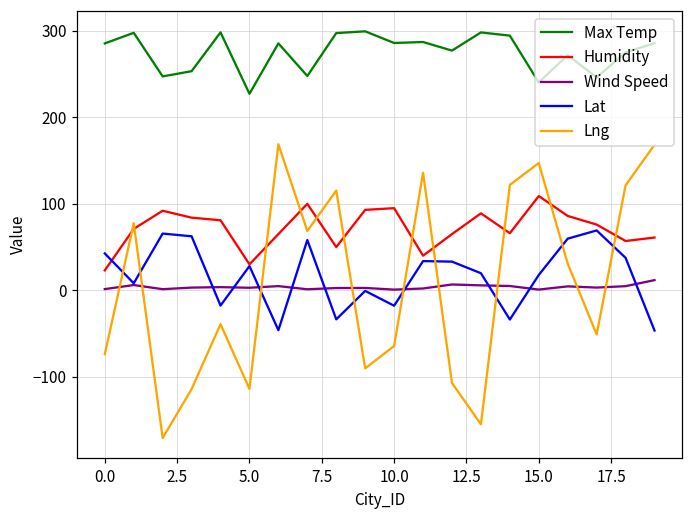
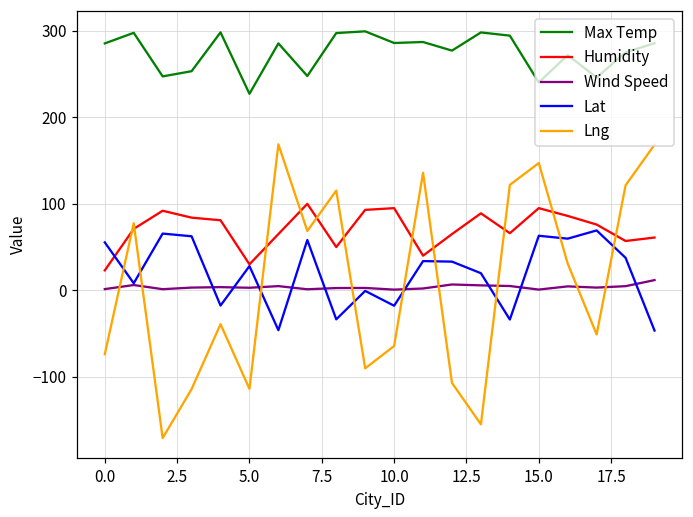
Lat, 0.0: 40 -> 60
Humidity, 15.0: 110 -> 100
Lat, 15.0: 20 -> 60
